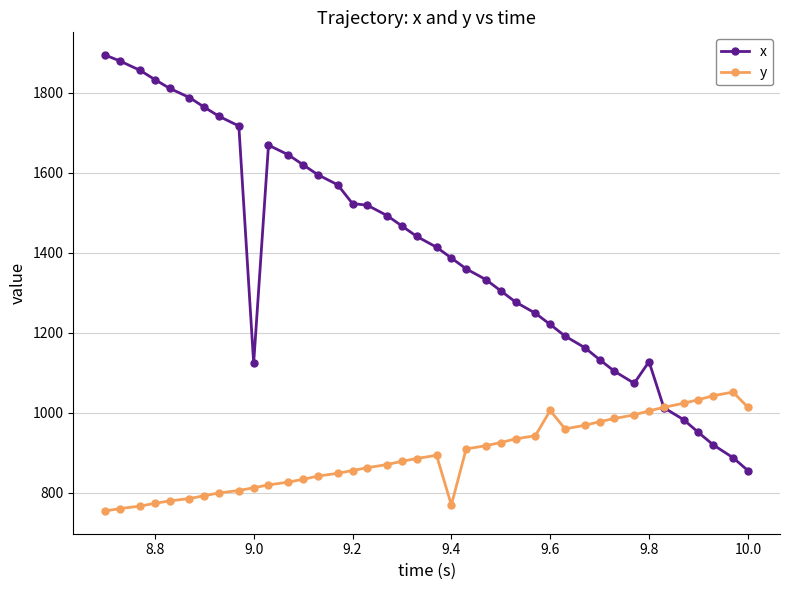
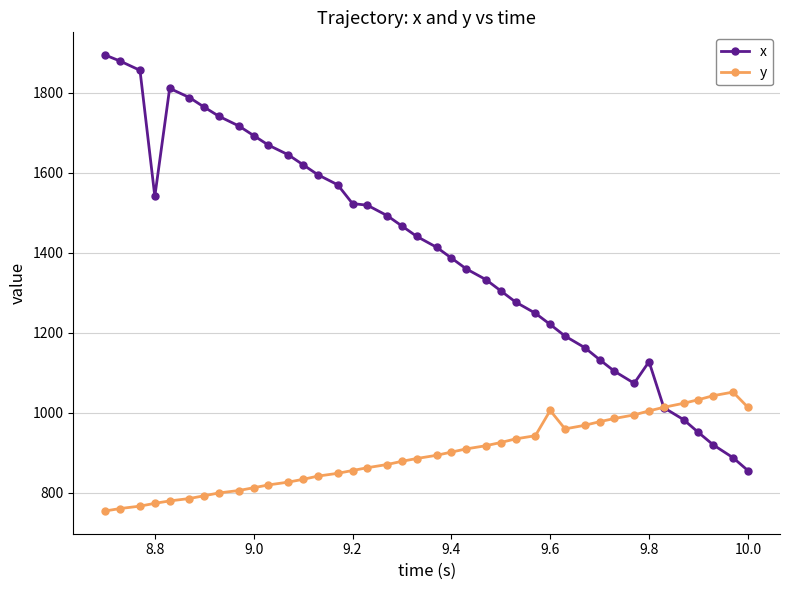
x, 8.8: 1830 -> 1540
x, 9.0: 1120 -> 1690
y, 9.4: 770 -> 900
